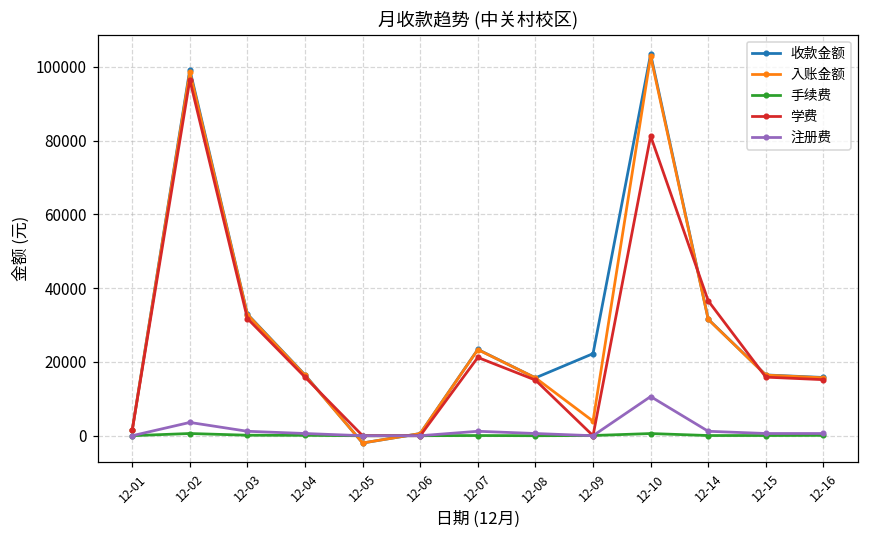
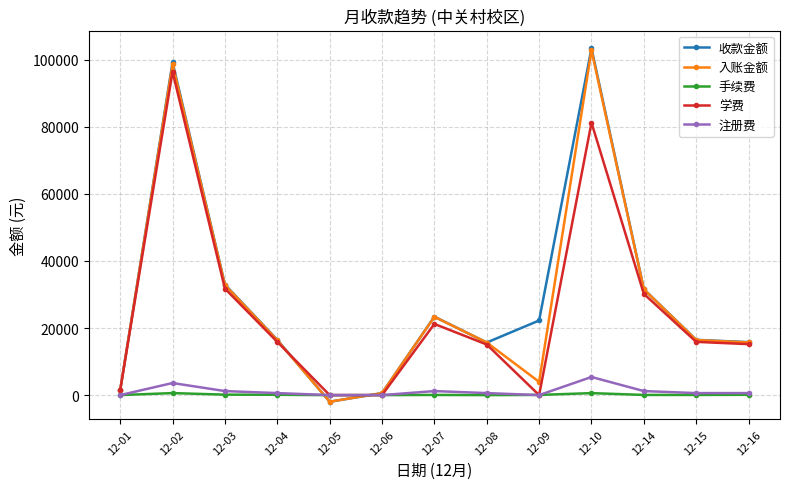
注册费, 12-10: 11000 -> 5000
学费, 12-14: 37000 -> 30000
